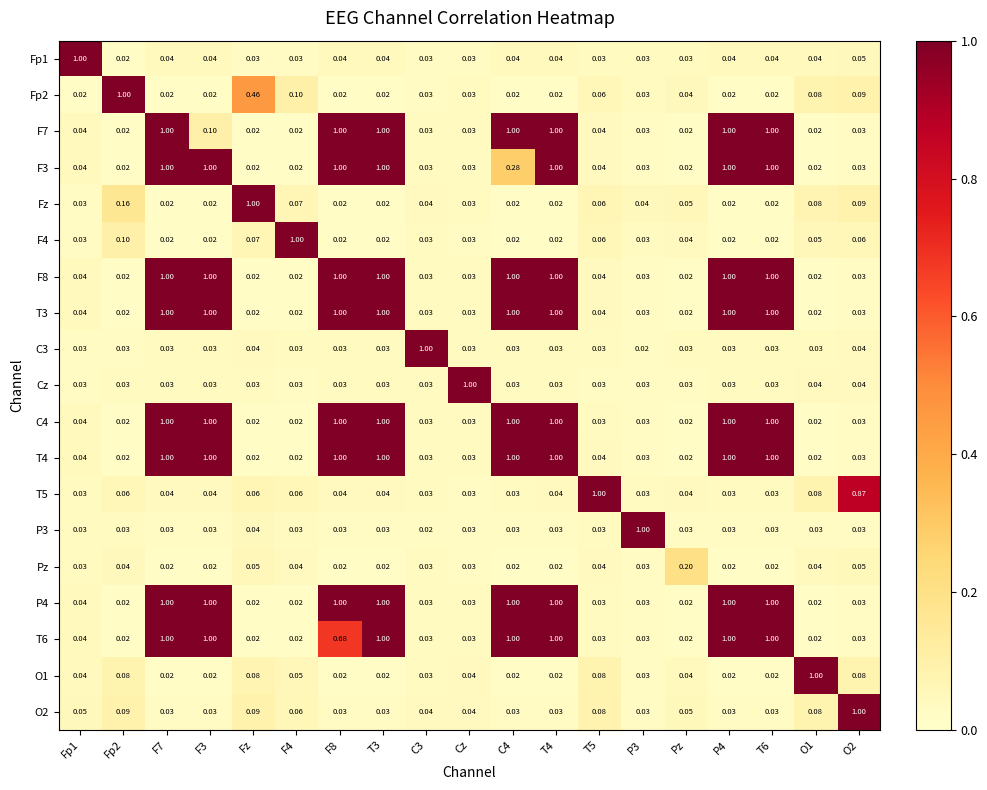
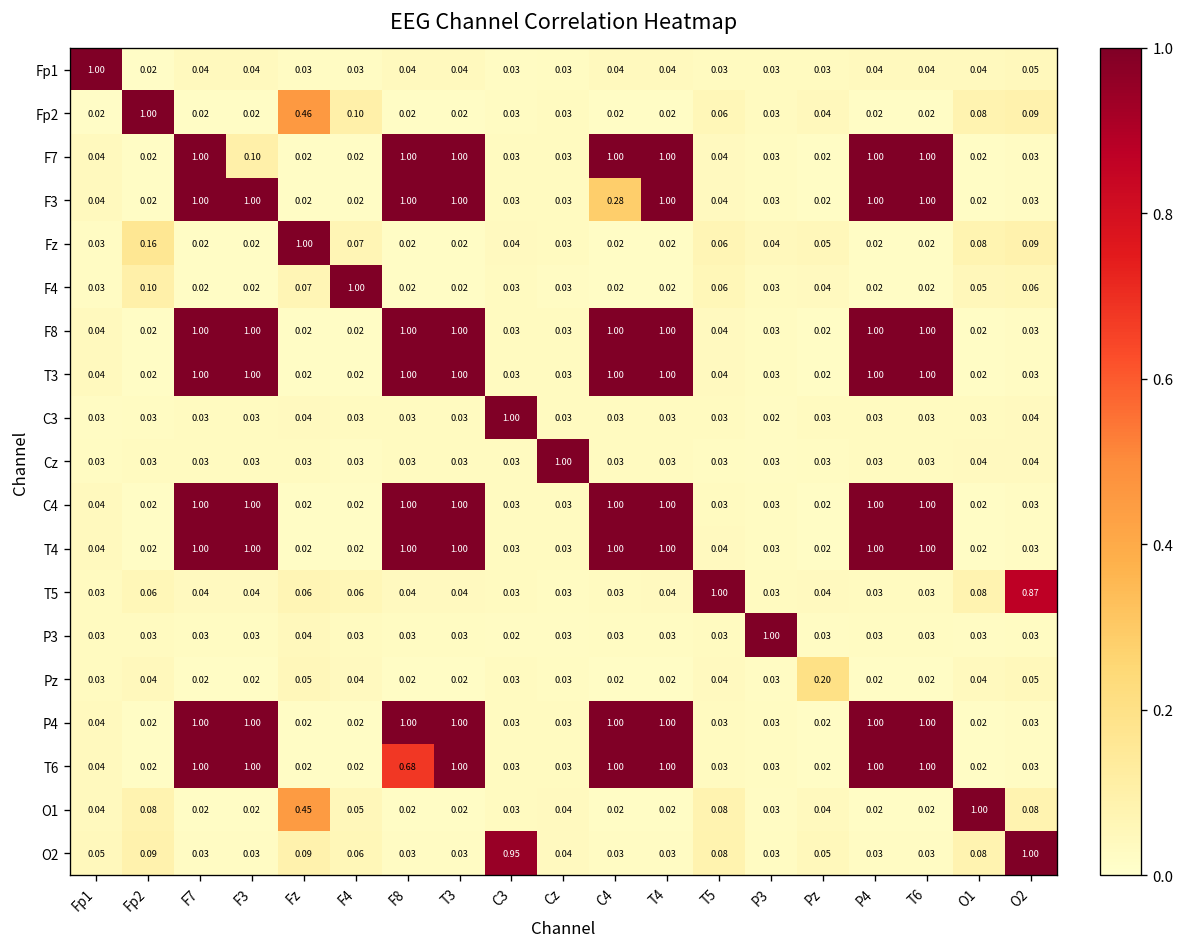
O1, Fz: 0.08 -> 0.45
O2, C3: 0.04 -> 0.95
